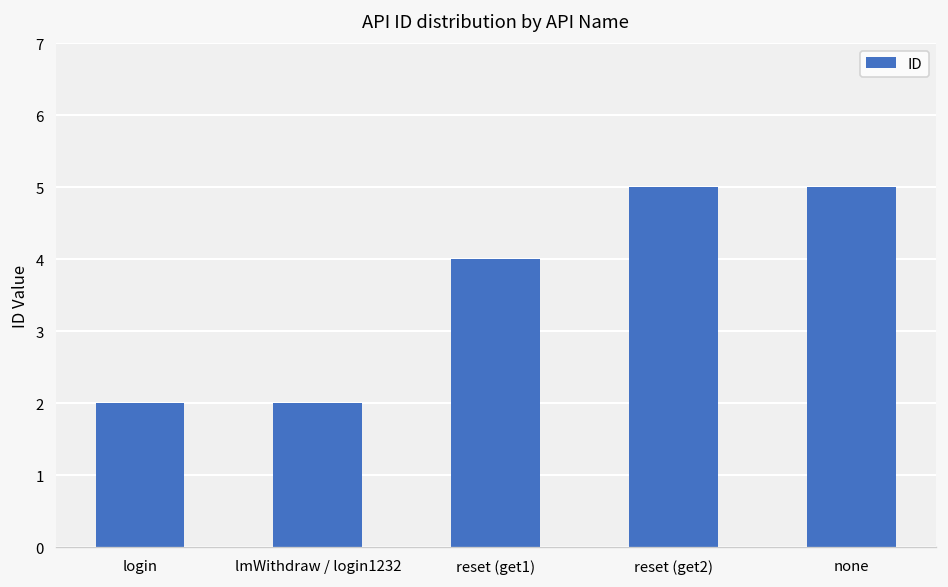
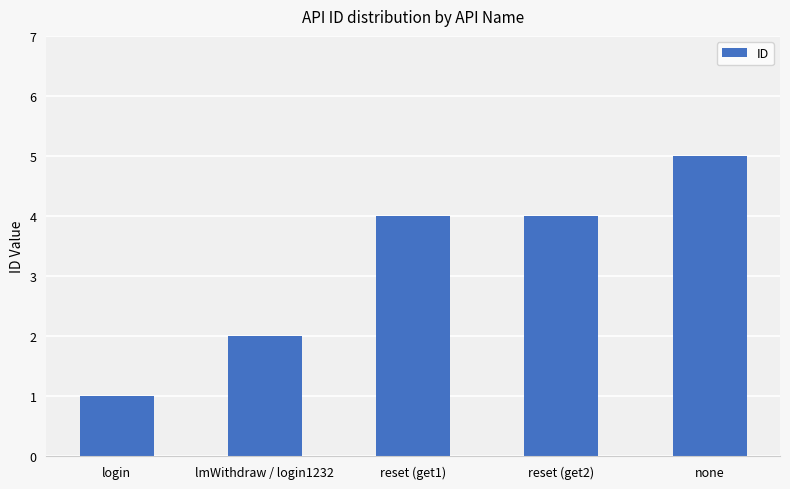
login: 2 -> 1
reset (get2): 5 -> 4
